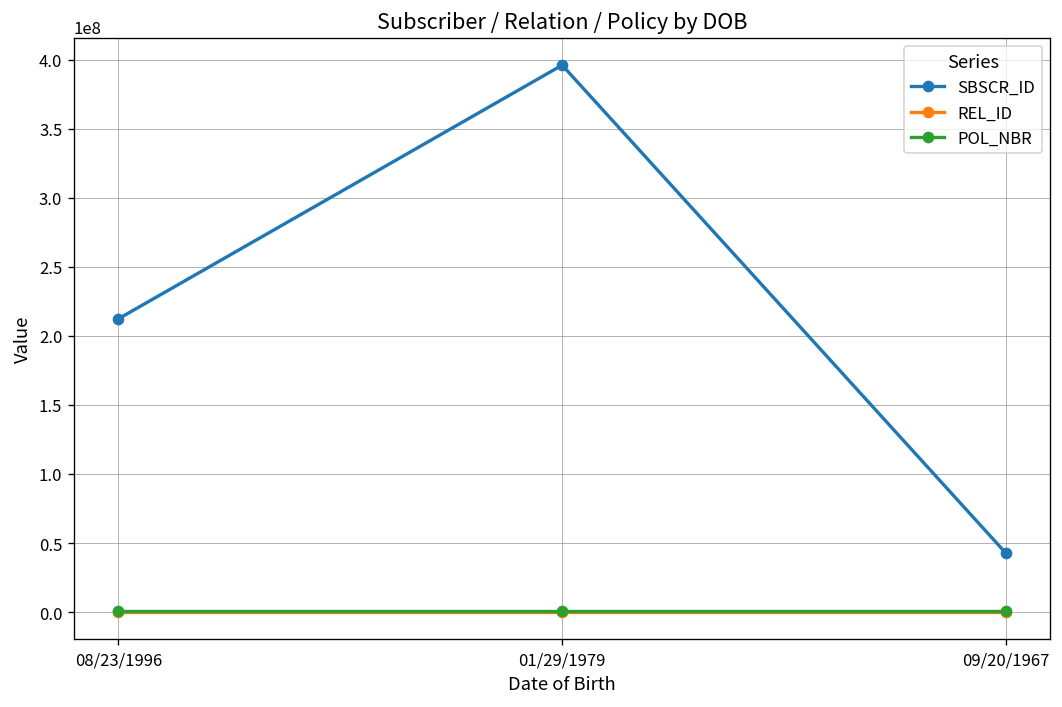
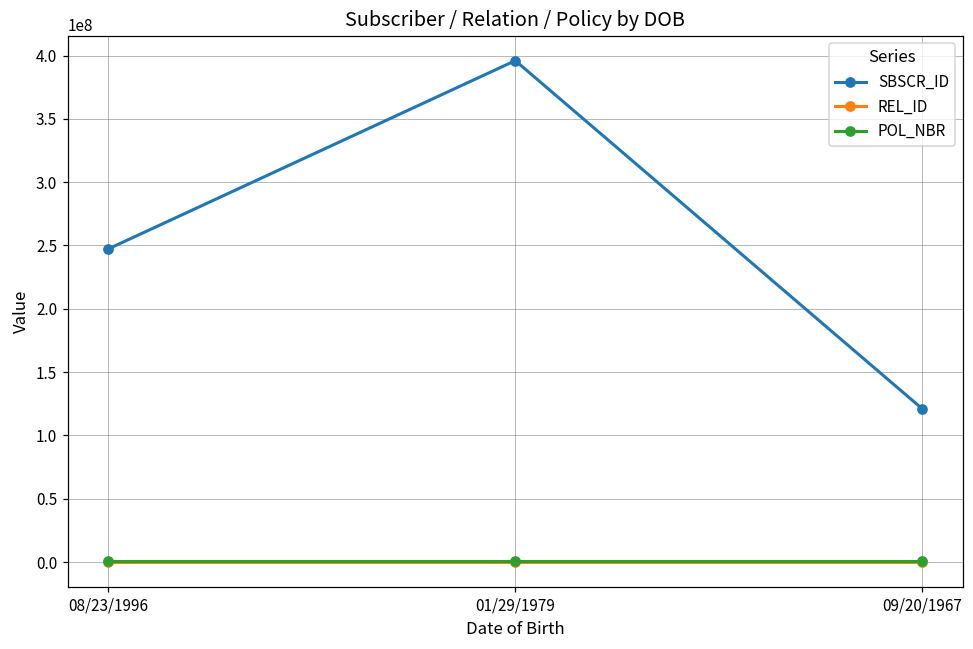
SBSCR_ID, 08/23/1996: 212000000 -> 247000000
SBSCR_ID, 09/20/1967: 43000000 -> 121000000
